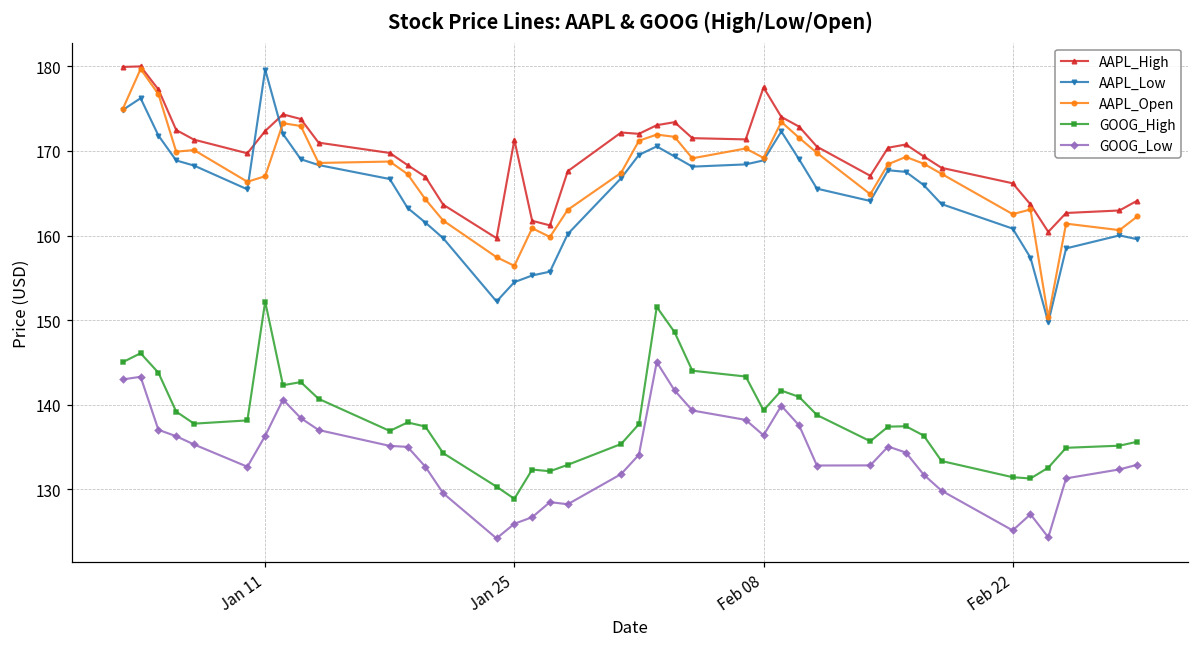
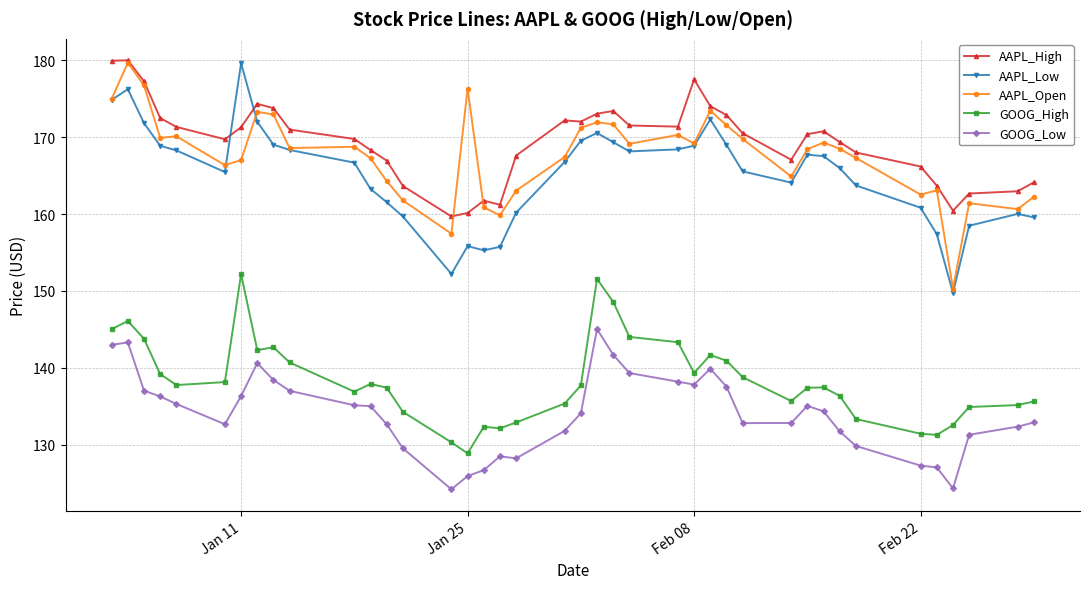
AAPL_High, Jan 11: 172 -> 171
AAPL_High, Jan 25: 171 -> 160
AAPL_Low, Jan 25: 154 -> 156
AAPL_Open, Jan 25: 156 -> 176
GOOG_Low, Feb 08: 136 -> 138
GOOG_Low, Feb 22: 125 -> 127
